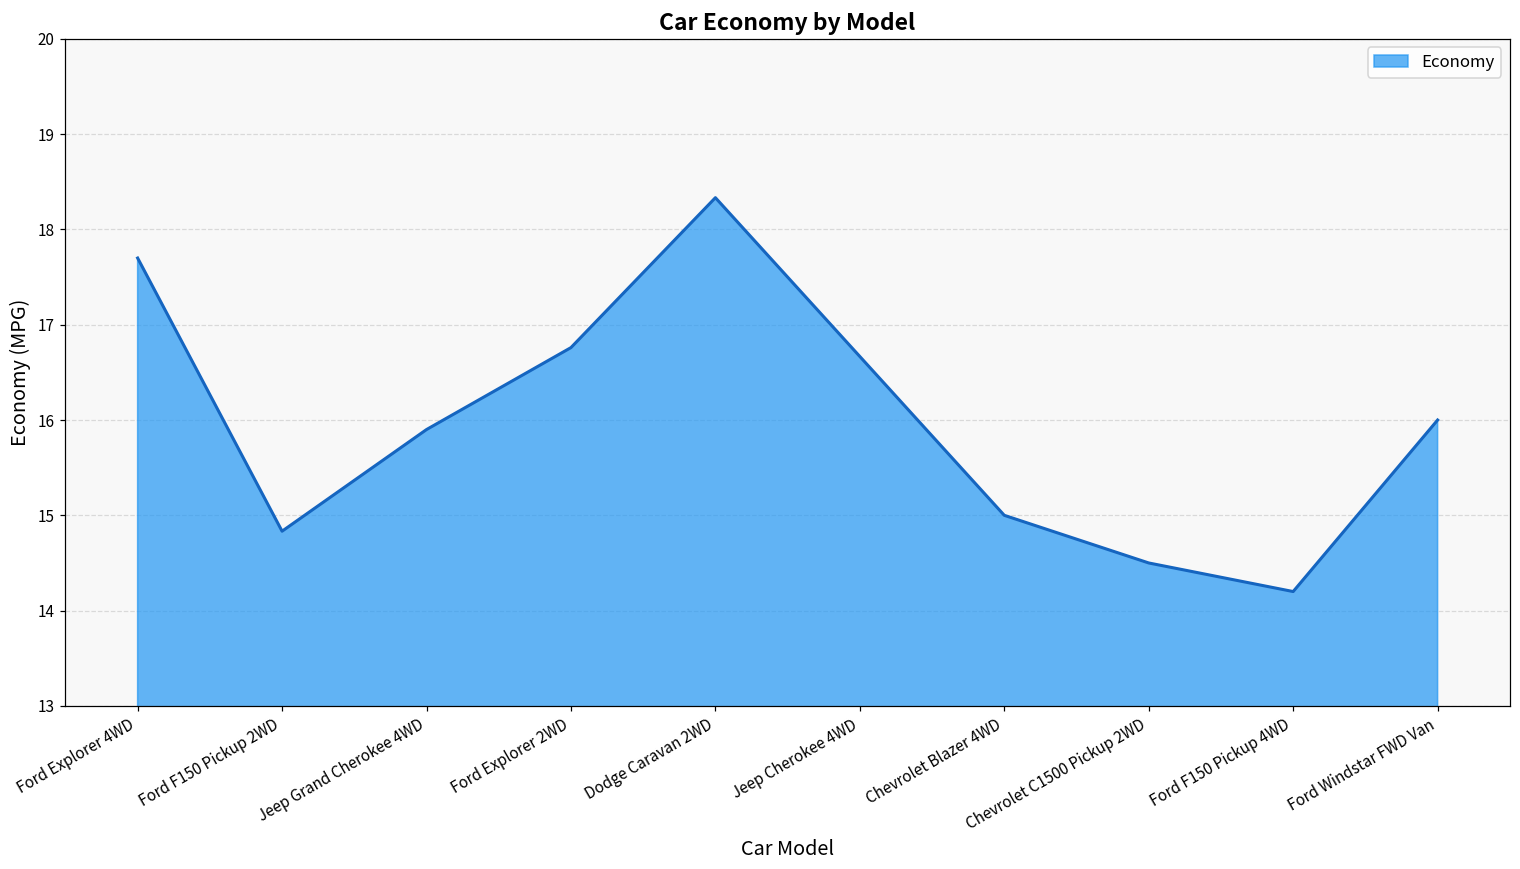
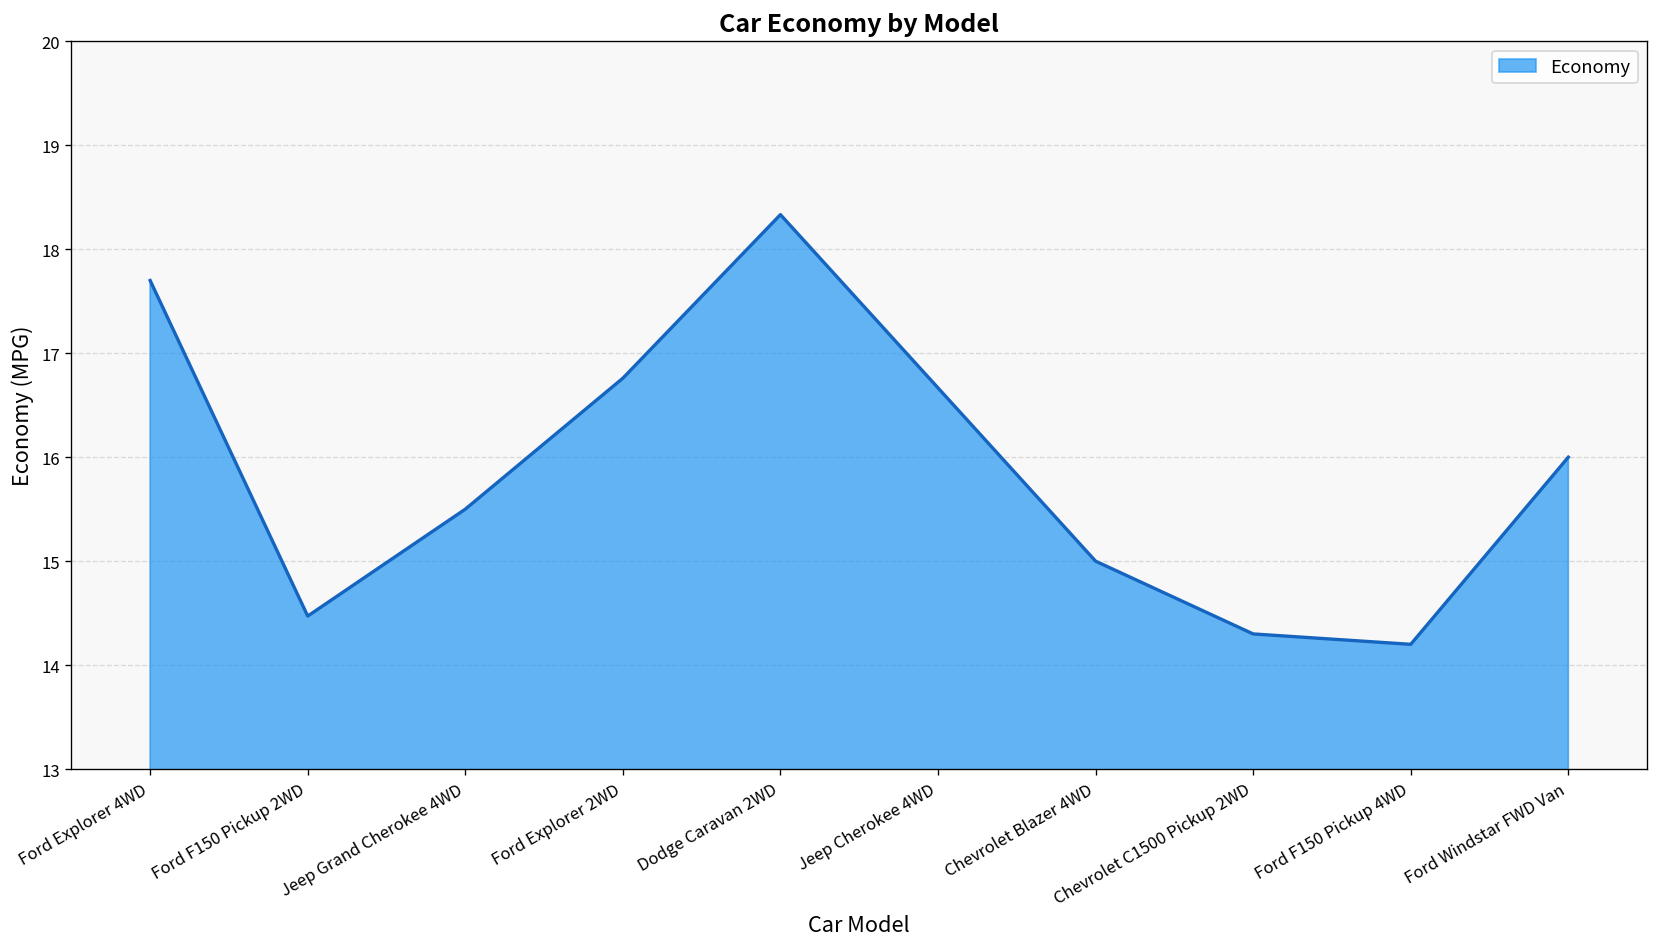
Ford F150 Pickup 2WD: 14.8 -> 14.5
Jeep Grand Cherokee 4WD: 15.9 -> 15.5
Chevrolet C1500 Pickup 2WD: 14.5 -> 14.3
